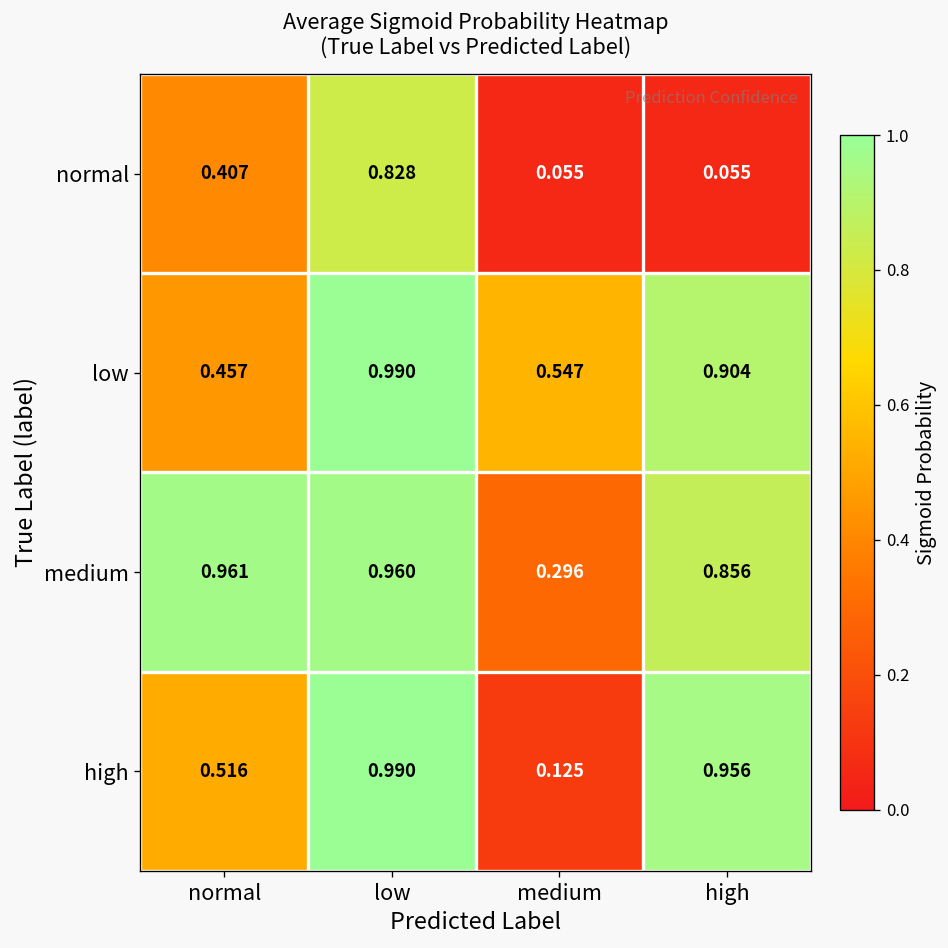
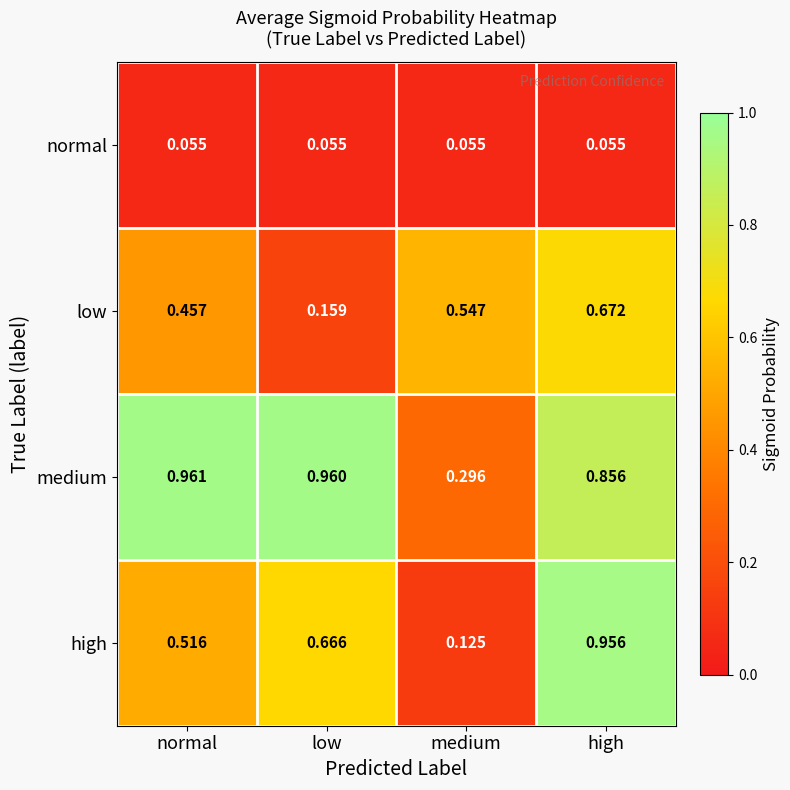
normal, normal: 0.407 -> 0.055
normal, low: 0.828 -> 0.055
low, low: 0.990 -> 0.159
low, high: 0.904 -> 0.672
high, low: 0.990 -> 0.666
